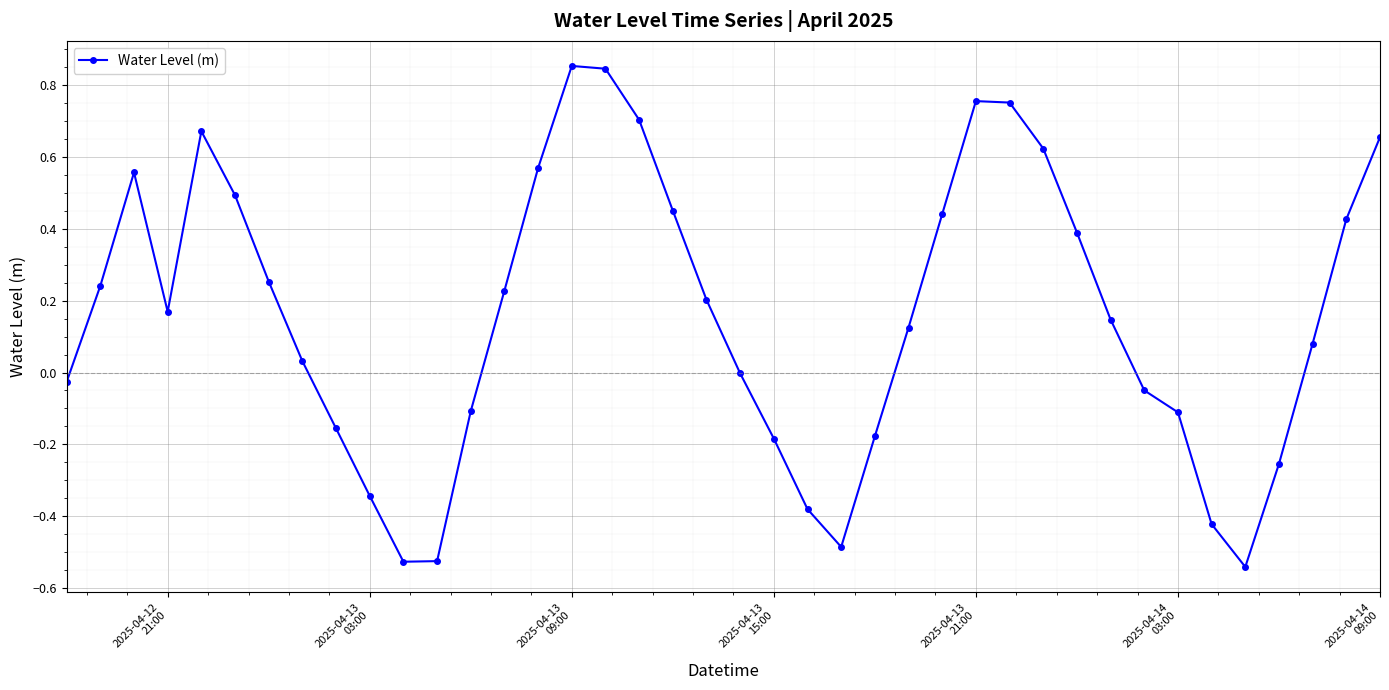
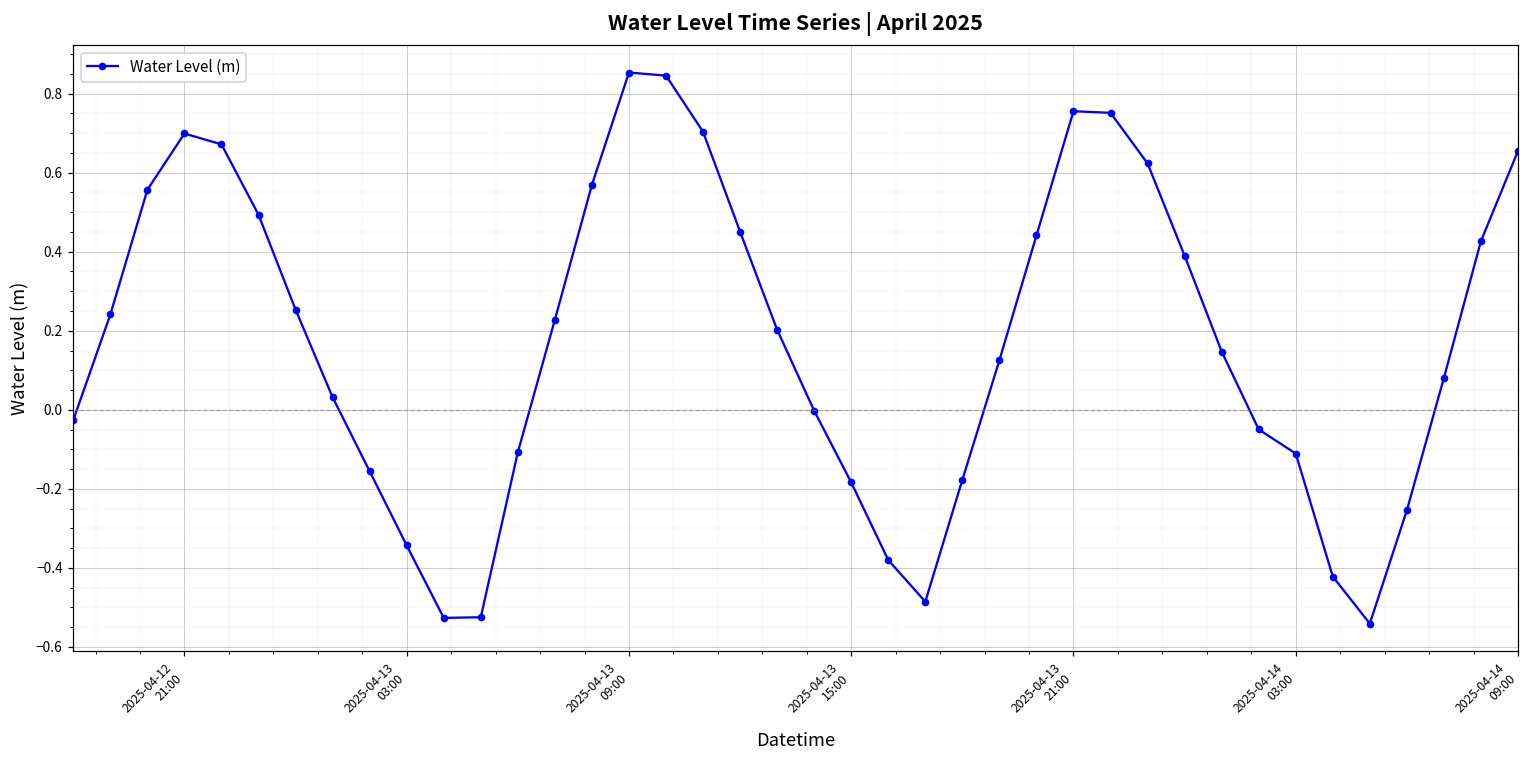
2025-04-12 21:00: 0.17 -> 0.70
